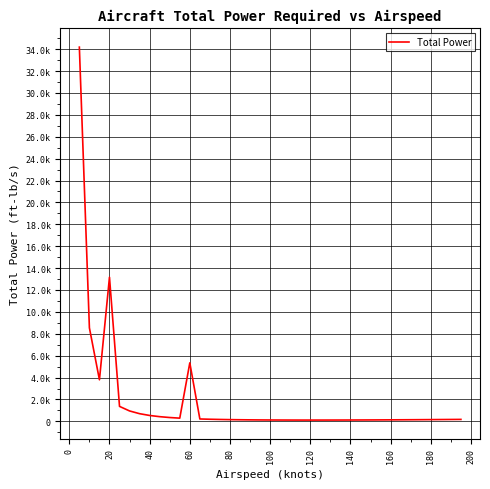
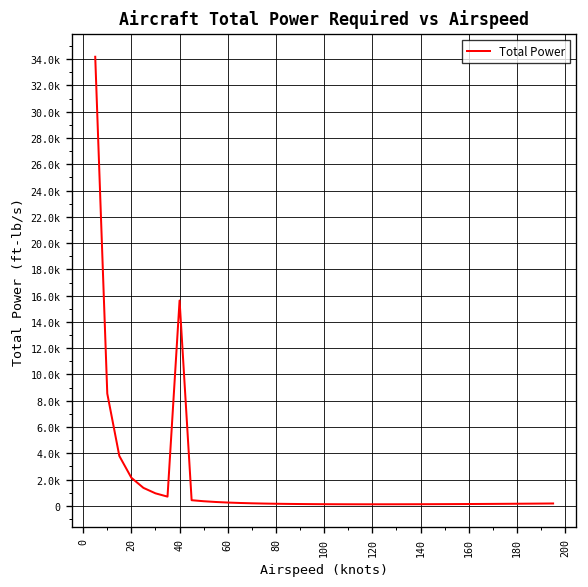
20: 13200 -> 2100
40: 500 -> 15600
60: 5300 -> 300
